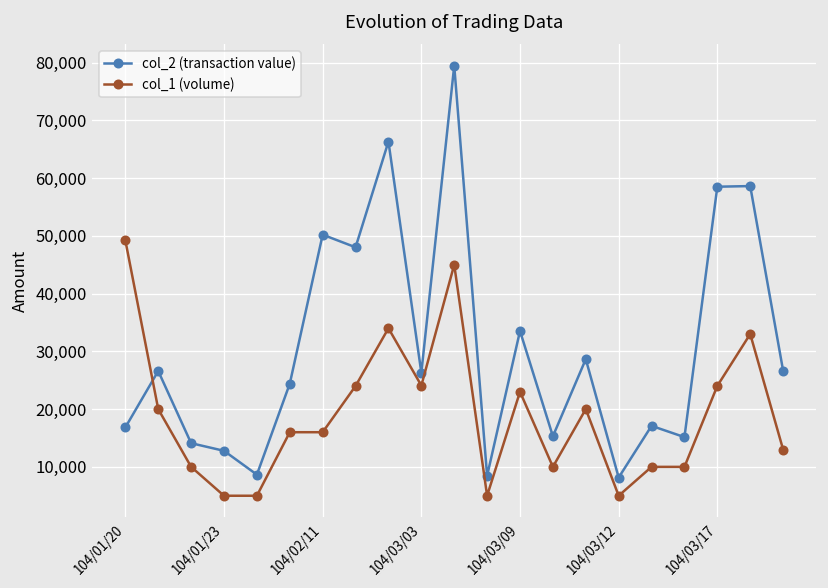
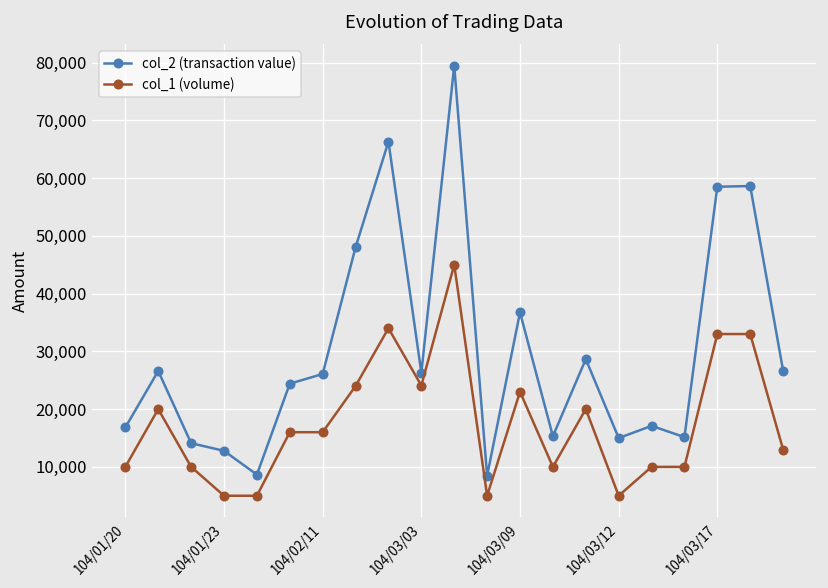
col_1 (volume), 104/01/20: 49,000 -> 10,000
col_2 (transaction value), 104/02/11: 50,000 -> 26,000
col_2 (transaction value), 104/03/09: 34,000 -> 37,000
col_2 (transaction value), 104/03/12: 8,000 -> 15,000
col_1 (volume), 104/03/17: 24,000 -> 33,000
